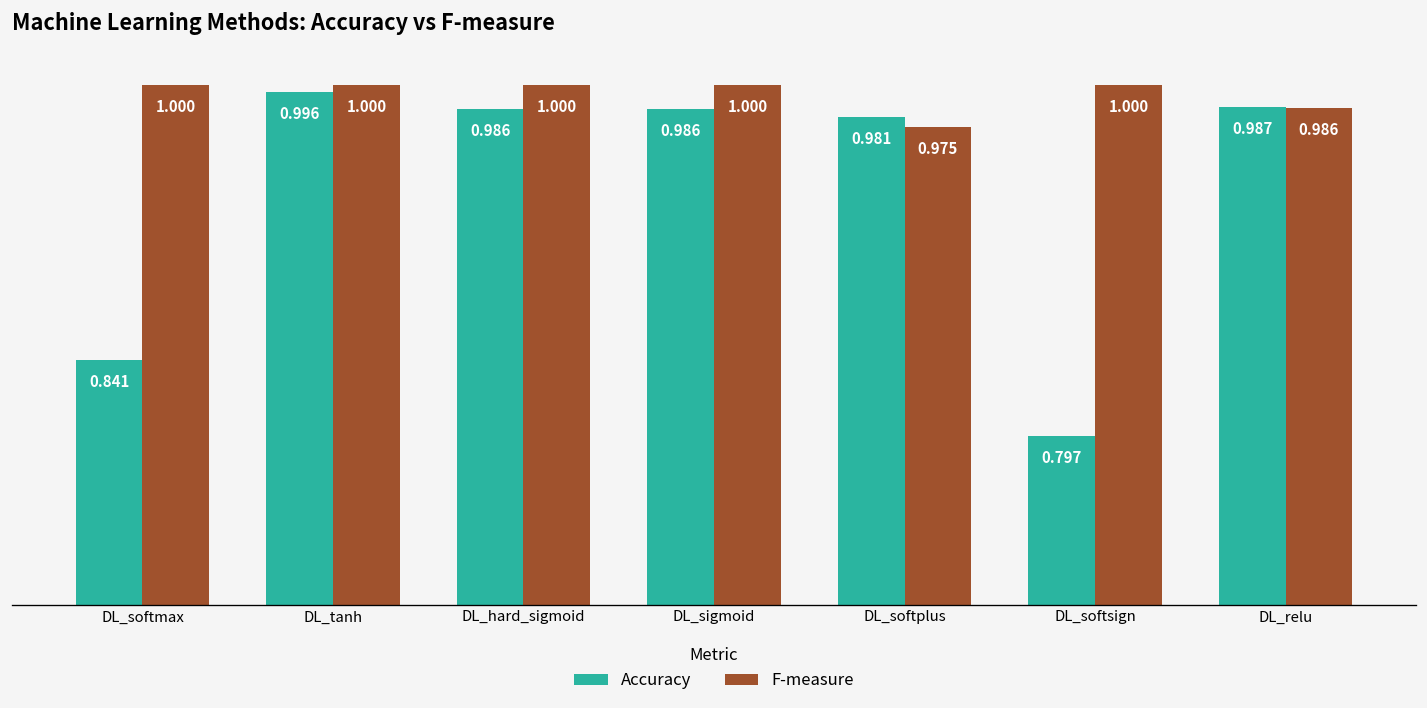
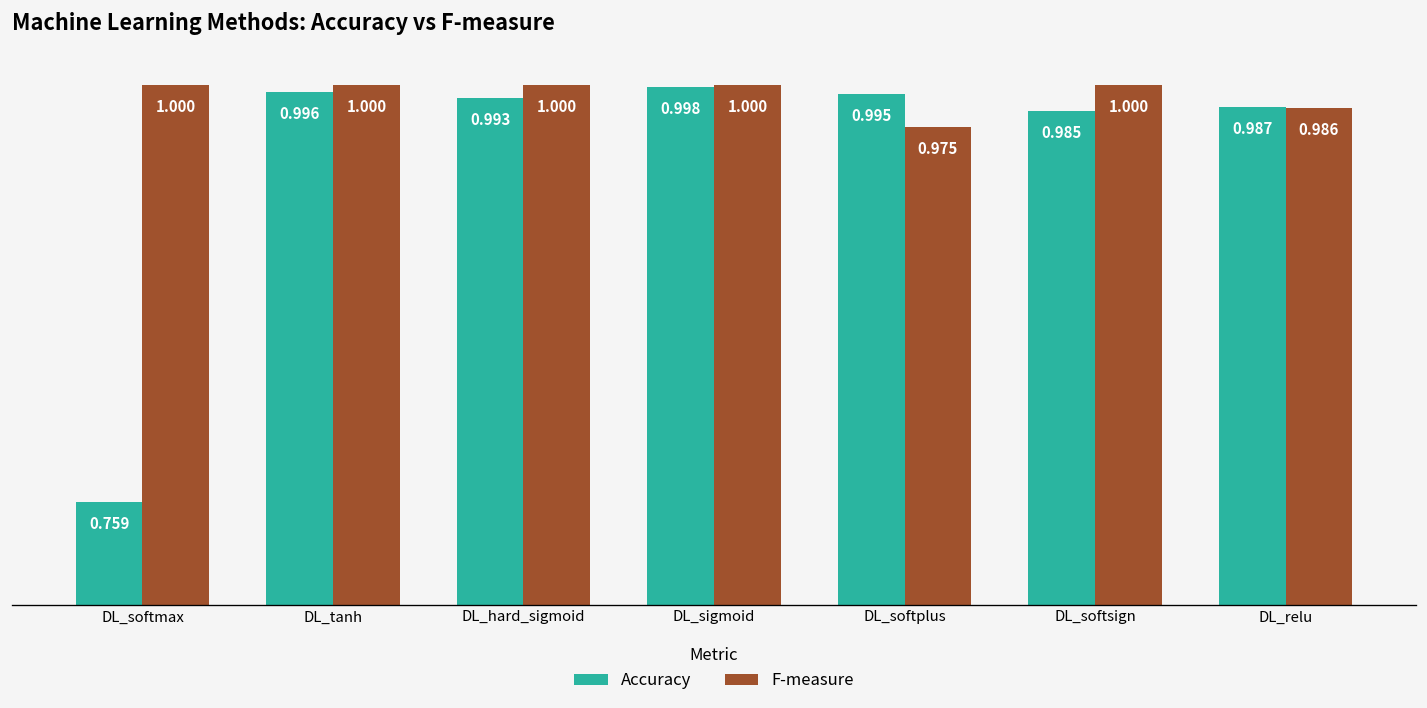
Accuracy, DL_softmax: 0.841 -> 0.759
Accuracy, DL_hard_sigmoid: 0.986 -> 0.993
Accuracy, DL_sigmoid: 0.986 -> 0.998
Accuracy, DL_softplus: 0.981 -> 0.995
Accuracy, DL_softsign: 0.797 -> 0.985
